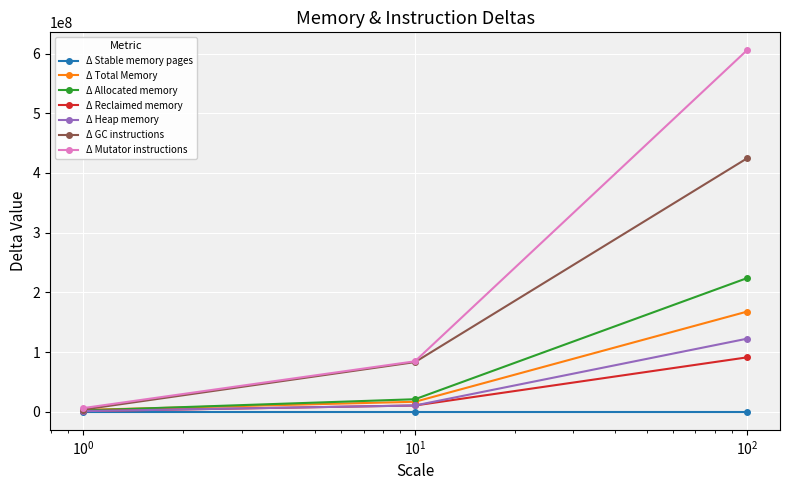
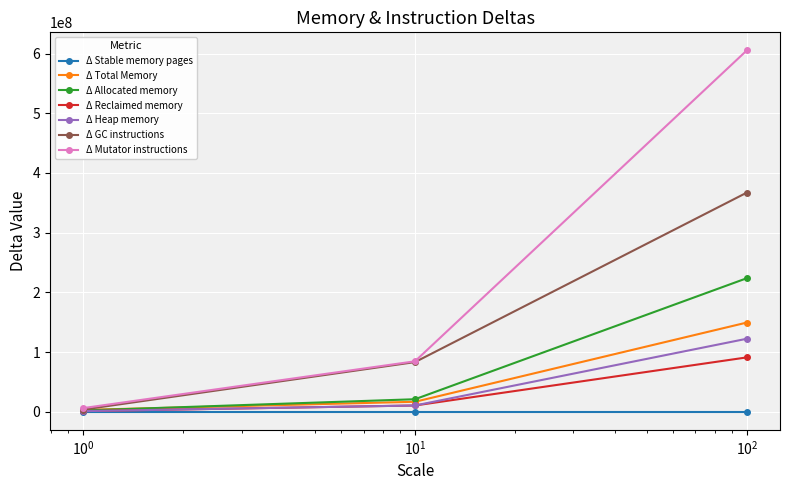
Δ Total Memory, 10^2: 170000000 -> 150000000
Δ GC instructions, 10^2: 420000000 -> 370000000
